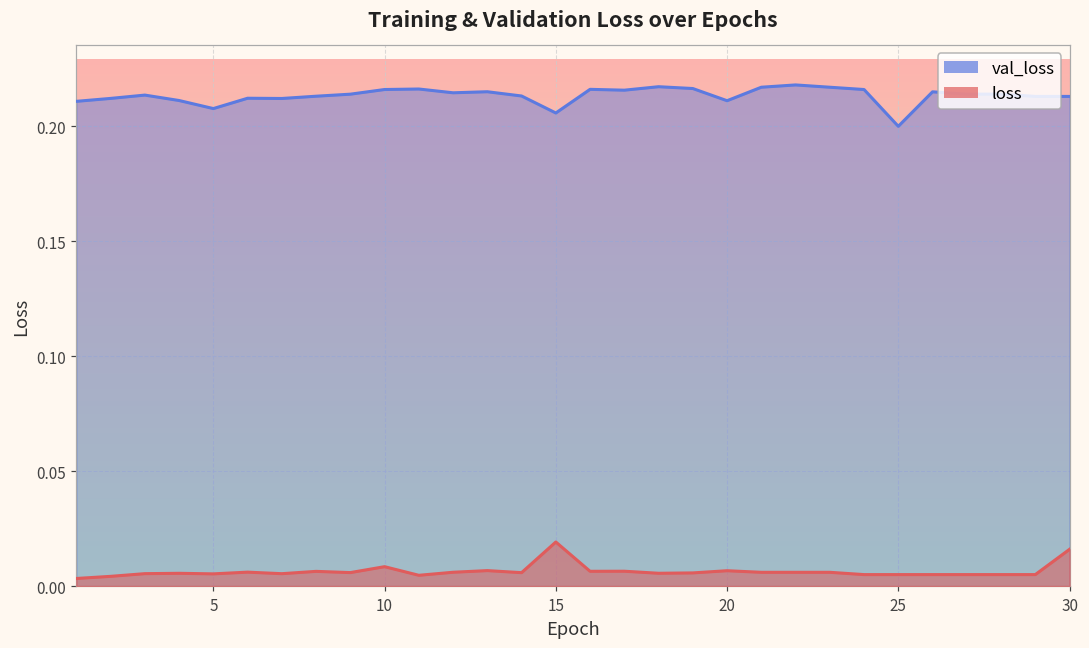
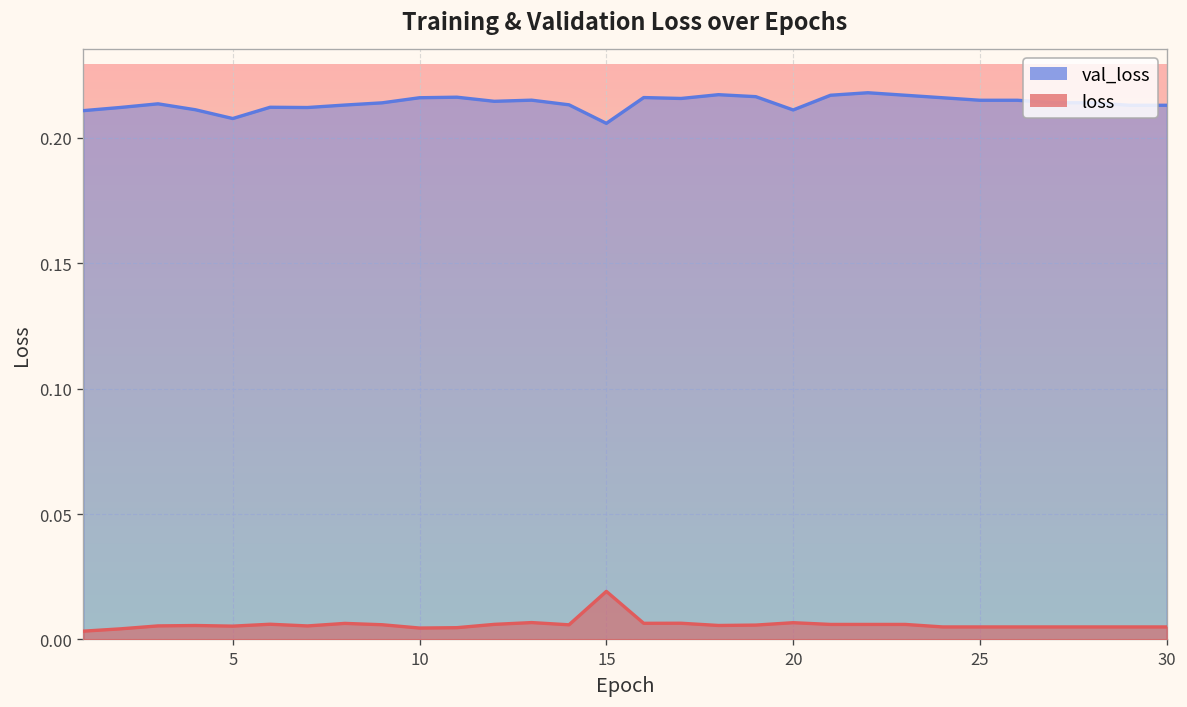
loss, 10: 0.008 -> 0.005
val_loss, 25: 0.200 -> 0.215
loss, 30: 0.016 -> 0.005
